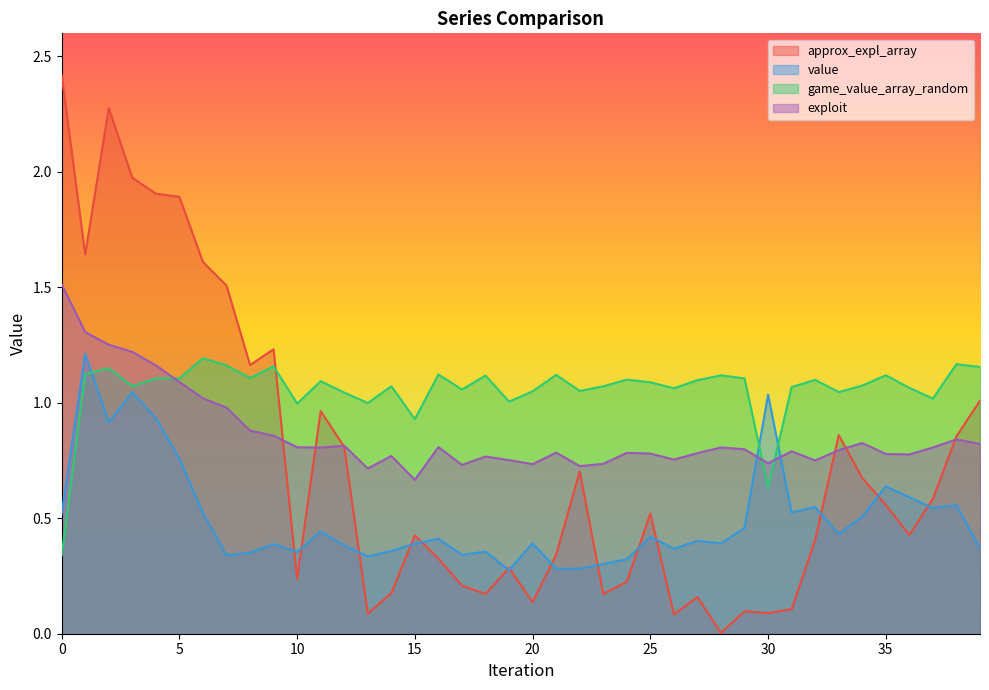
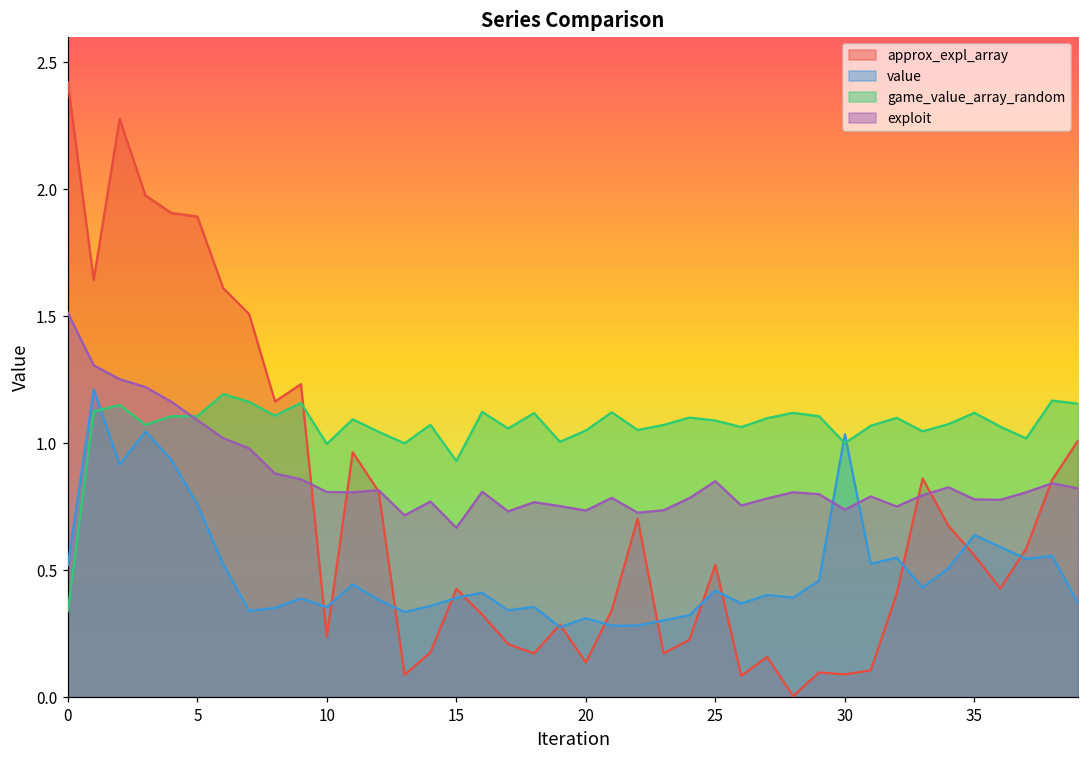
value, 20: 0.39 -> 0.31
exploit, 25: 0.78 -> 0.85
game_value_array_random, 30: 0.63 -> 1.00
